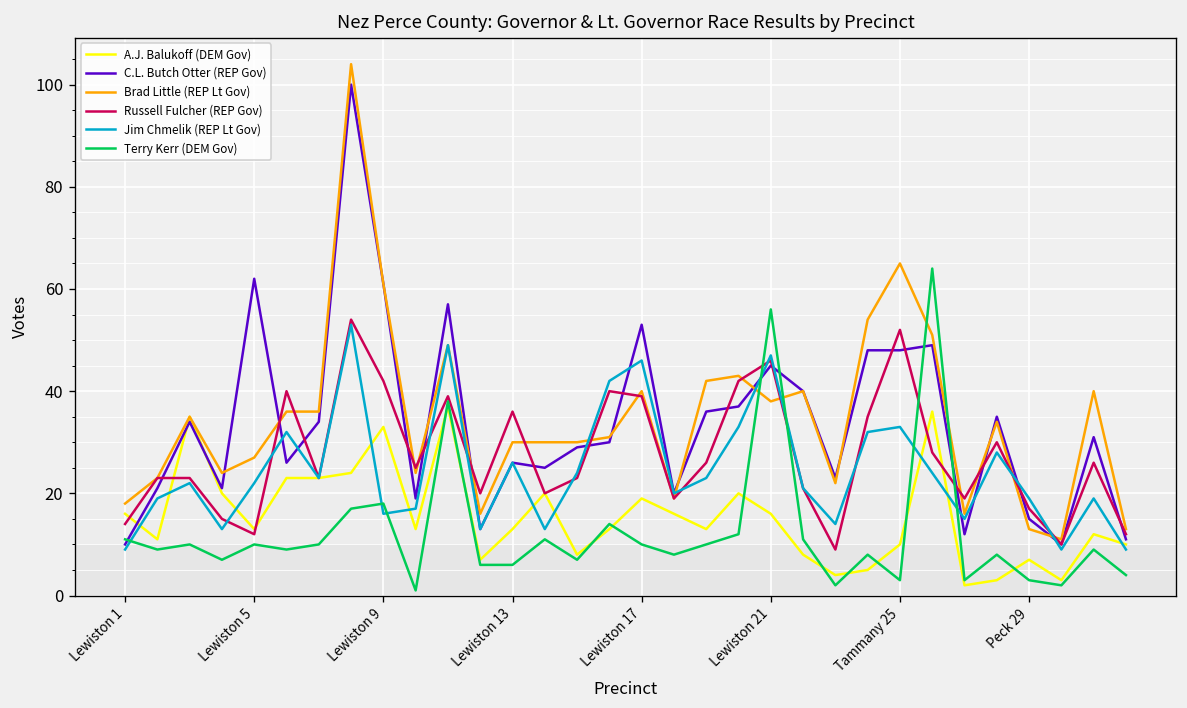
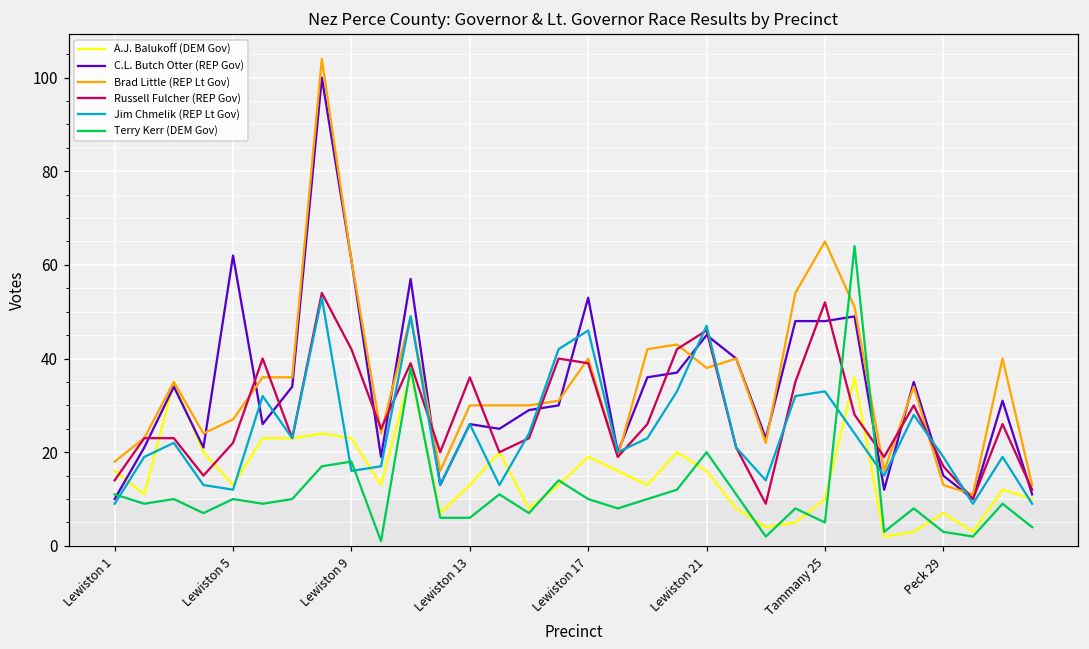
Russell Fulcher (REP Gov), Lewiston 5: 12 -> 22
Jim Chmelik (REP Lt Gov), Lewiston 5: 22 -> 12
A.J. Balukoff (DEM Gov), Lewiston 9: 33 -> 23
Terry Kerr (DEM Gov), Lewiston 21: 56 -> 20
Terry Kerr (DEM Gov), Tammany 25: 3 -> 5
